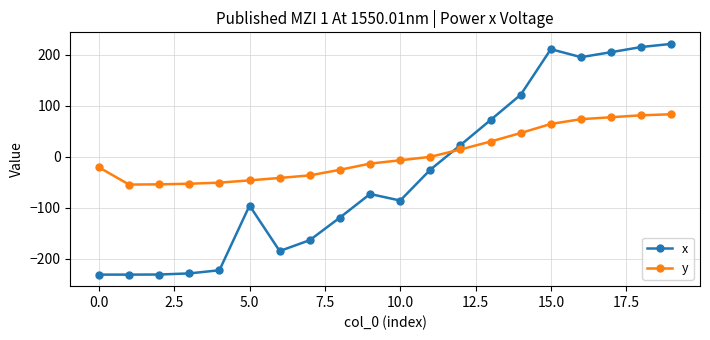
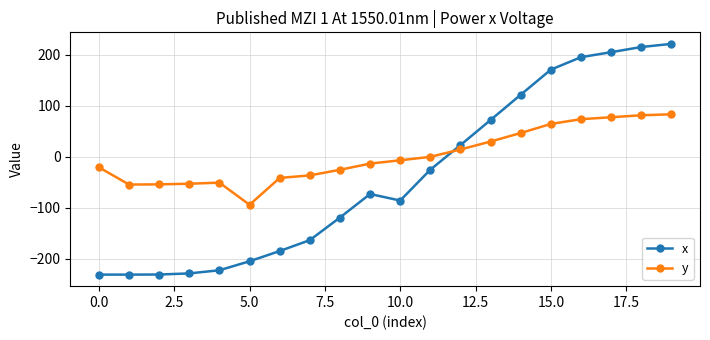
x, 5.0: -100 -> -200
y, 5.0: -50 -> -90
x, 15.0: 210 -> 170
